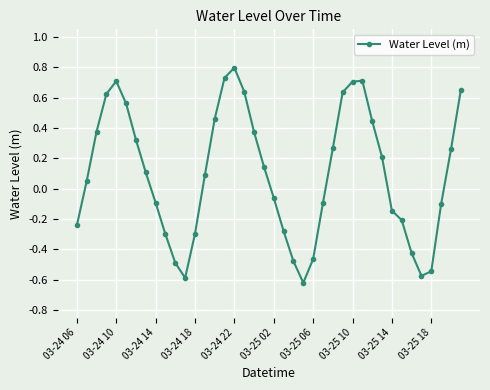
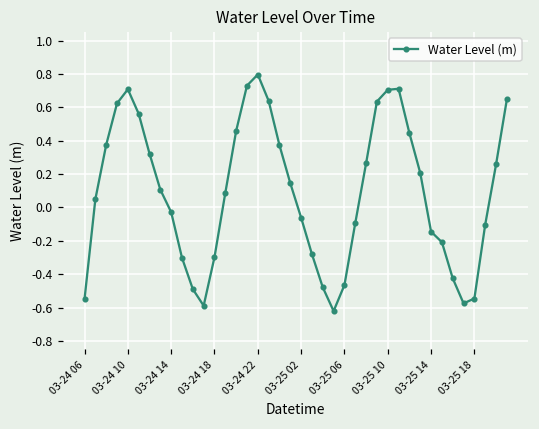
03-24 06: -0.24 -> -0.55
03-24 14: -0.09 -> -0.03
